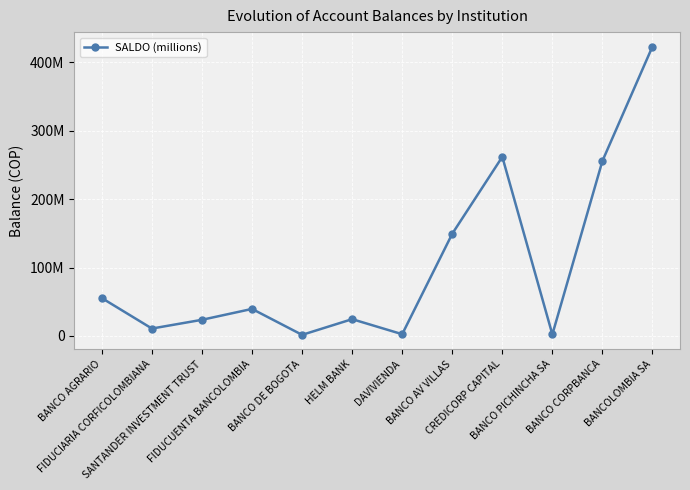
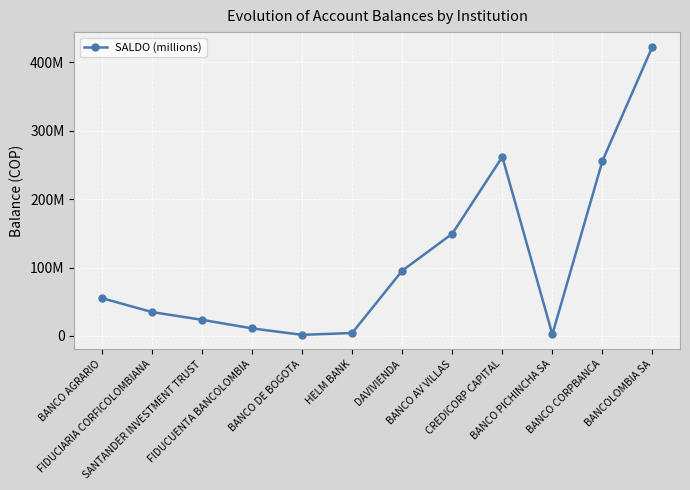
FIDUCIARIA CORFICOLOMBIANA: 10000000 -> 30000000
FIDUCUENTA BANCOLOMBIA: 40000000 -> 10000000
HELM BANK: 20000000 -> 0
DAVIVIENDA: 0 -> 100000000
